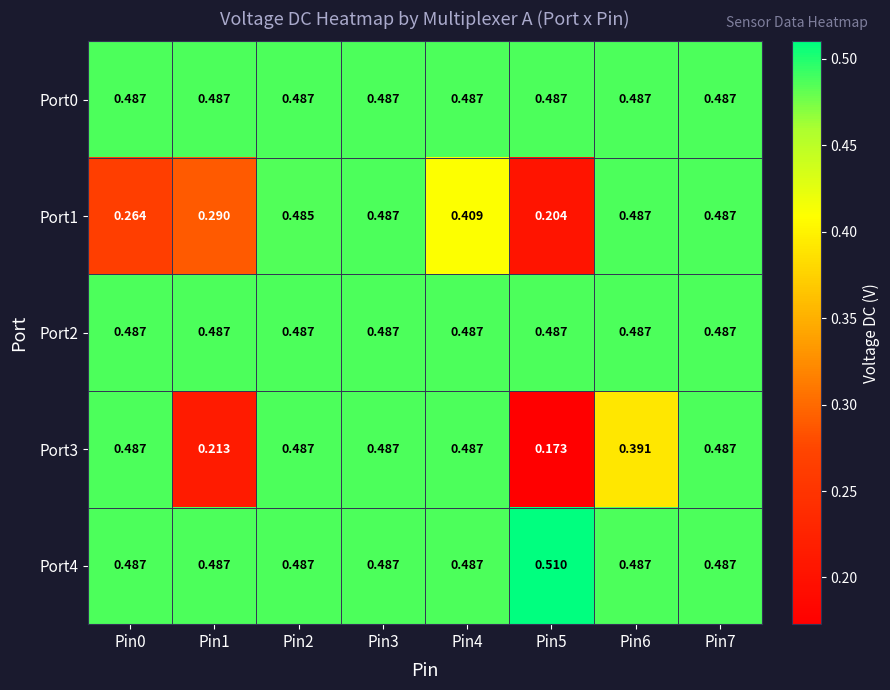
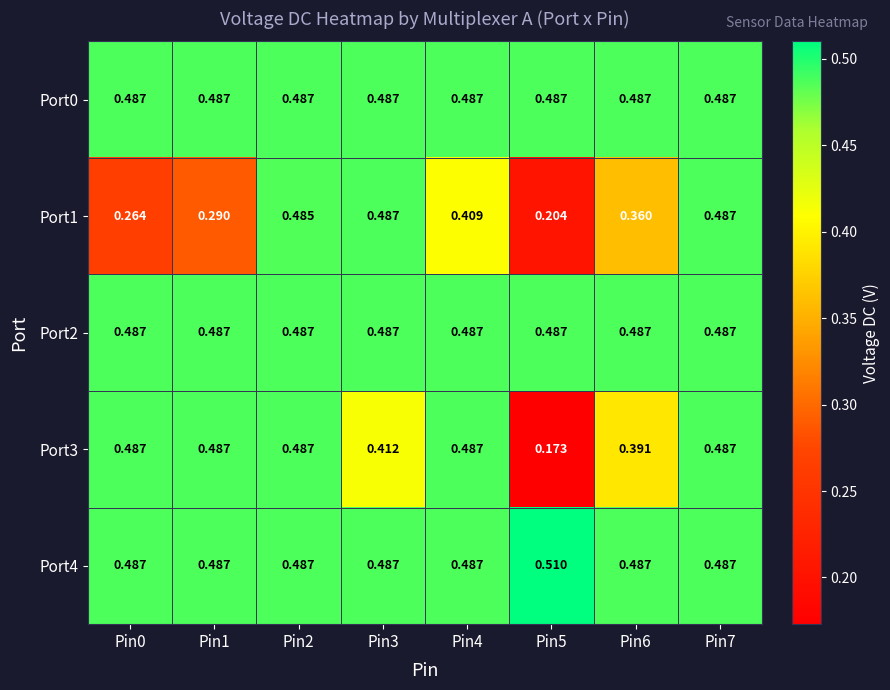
Port1, Pin6: 0.487 -> 0.360
Port3, Pin1: 0.213 -> 0.487
Port3, Pin3: 0.487 -> 0.412
